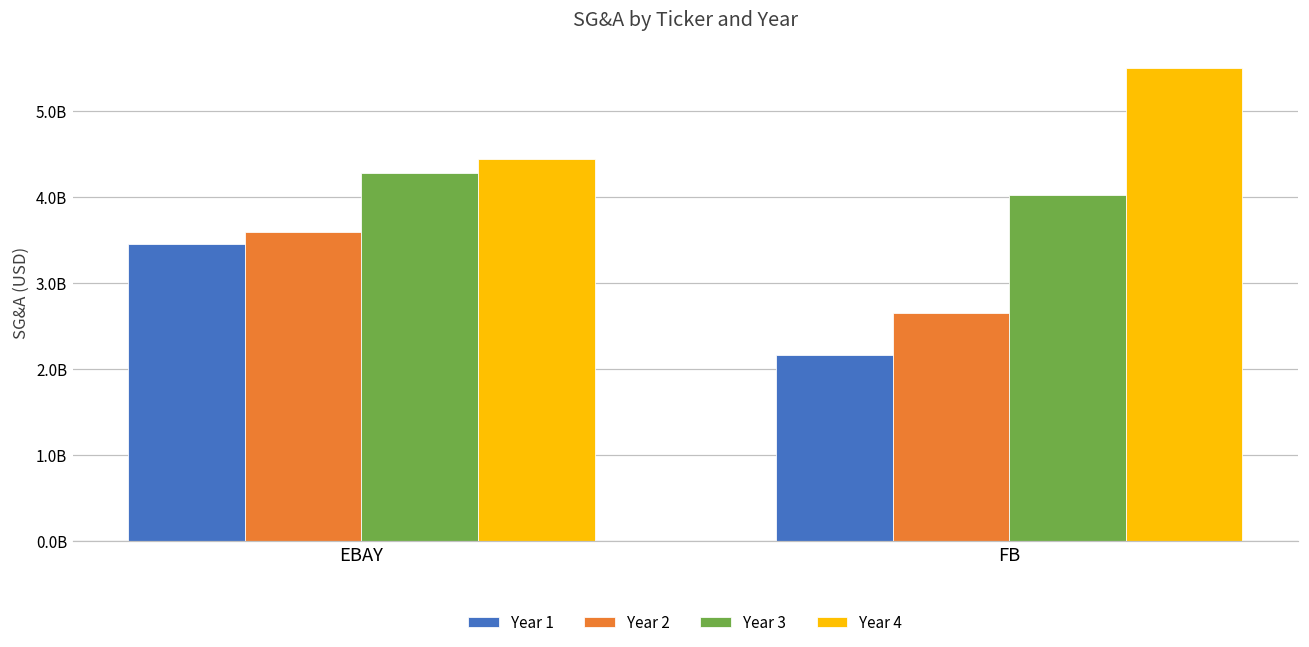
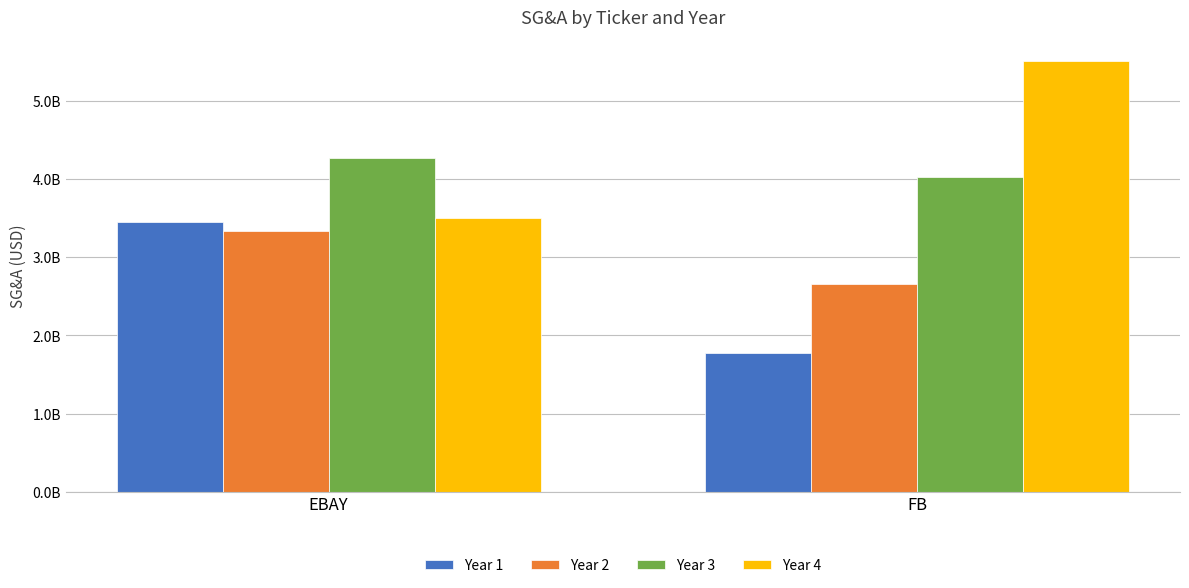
Year 2, EBAY: 3600000000 -> 3300000000
Year 4, EBAY: 4400000000 -> 3500000000
Year 1, FB: 2200000000 -> 1800000000
